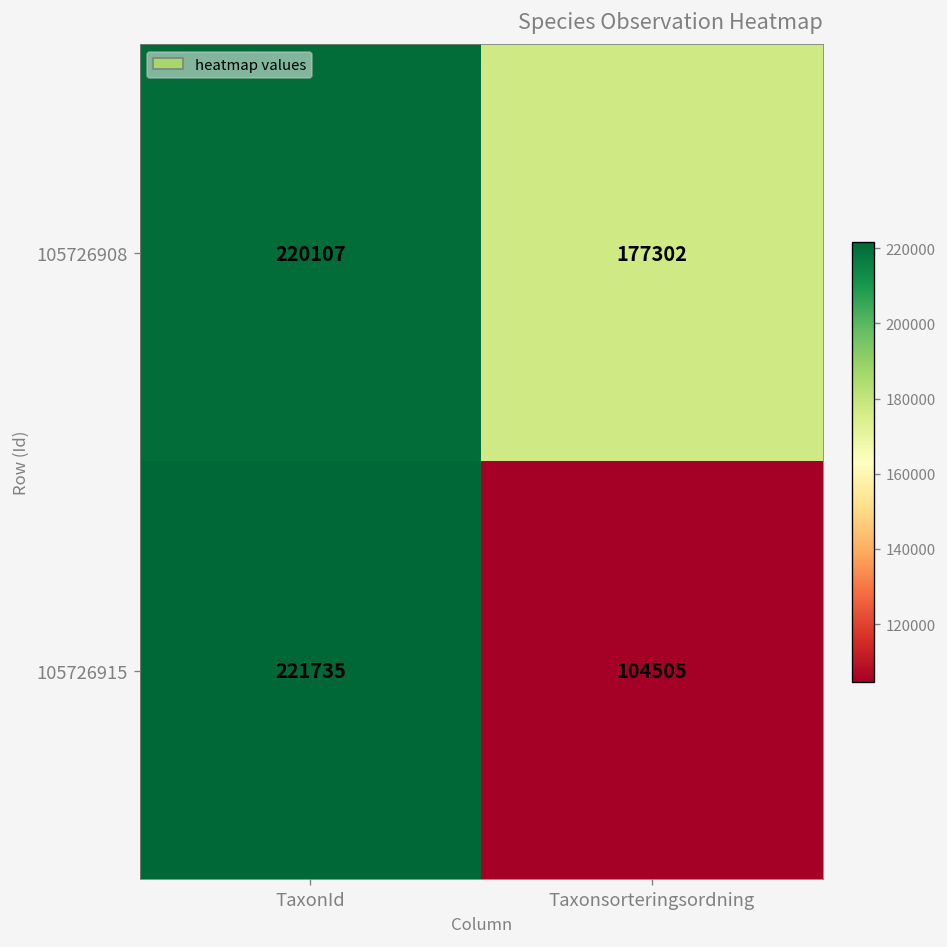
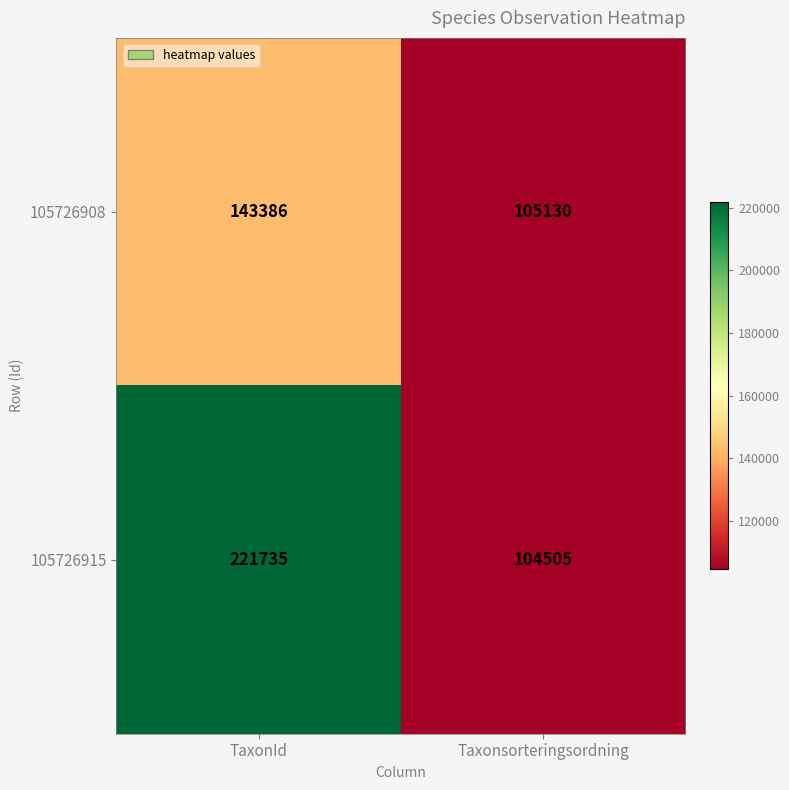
105726908, TaxonId: 220107 -> 143386
105726908, Taxonsorteringsordning: 177302 -> 105130
